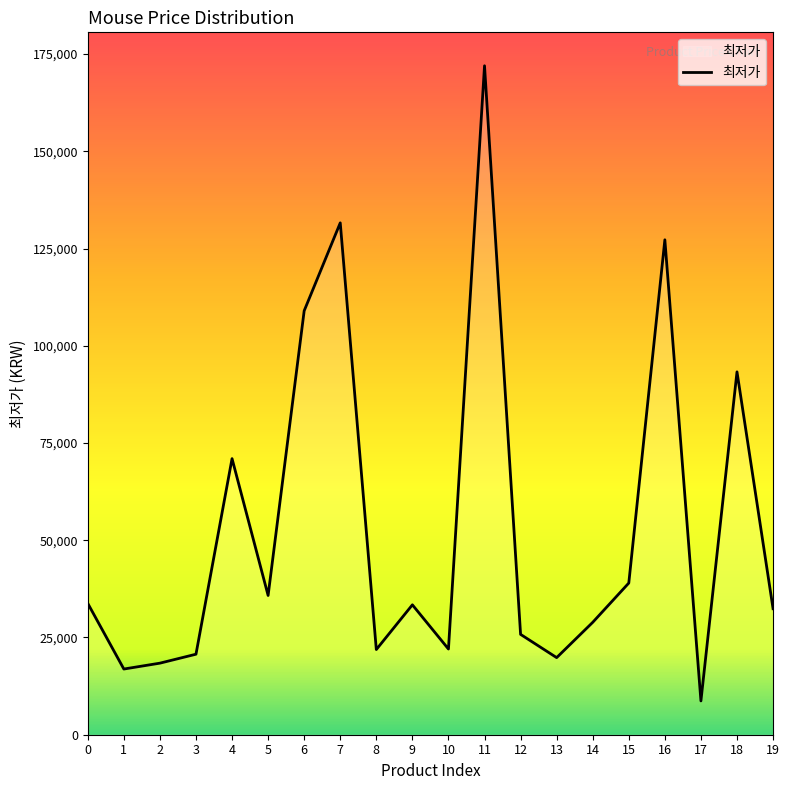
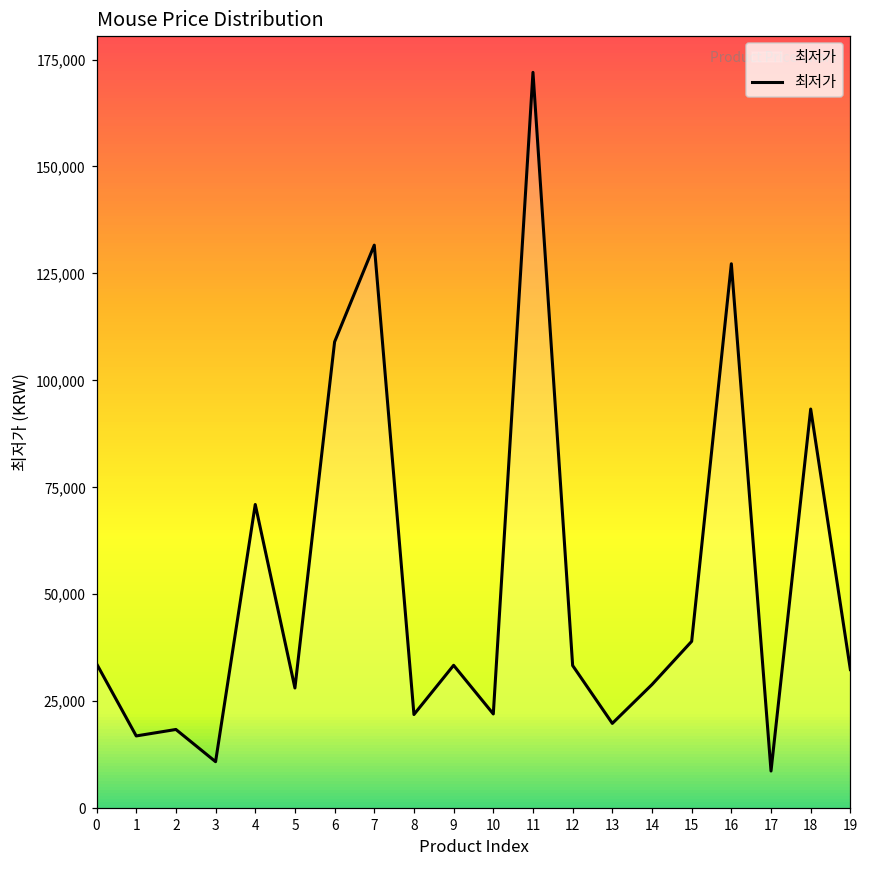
3: 21,000 -> 11,000
5: 36,000 -> 28,000
12: 26,000 -> 33,000
